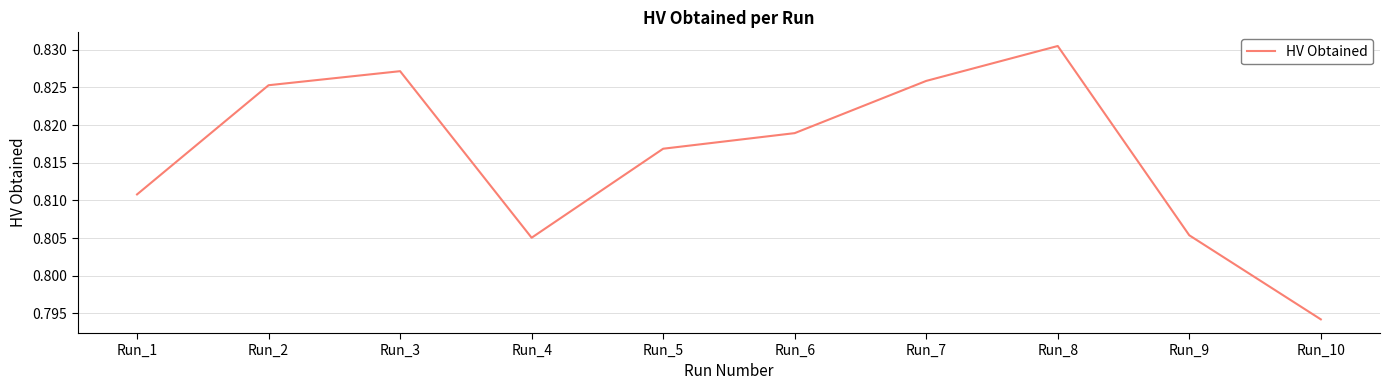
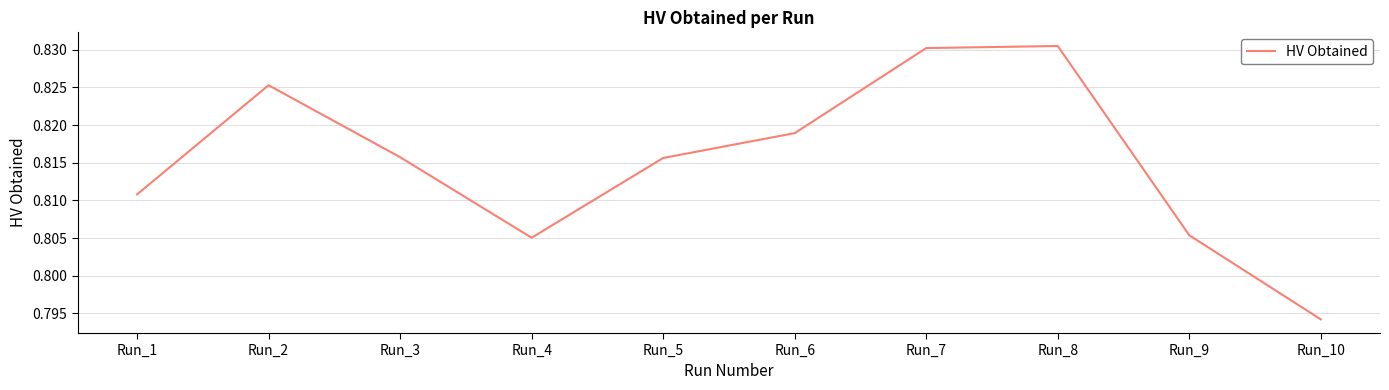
Run_3: 0.827 -> 0.816
Run_5: 0.817 -> 0.816
Run_7: 0.826 -> 0.830
